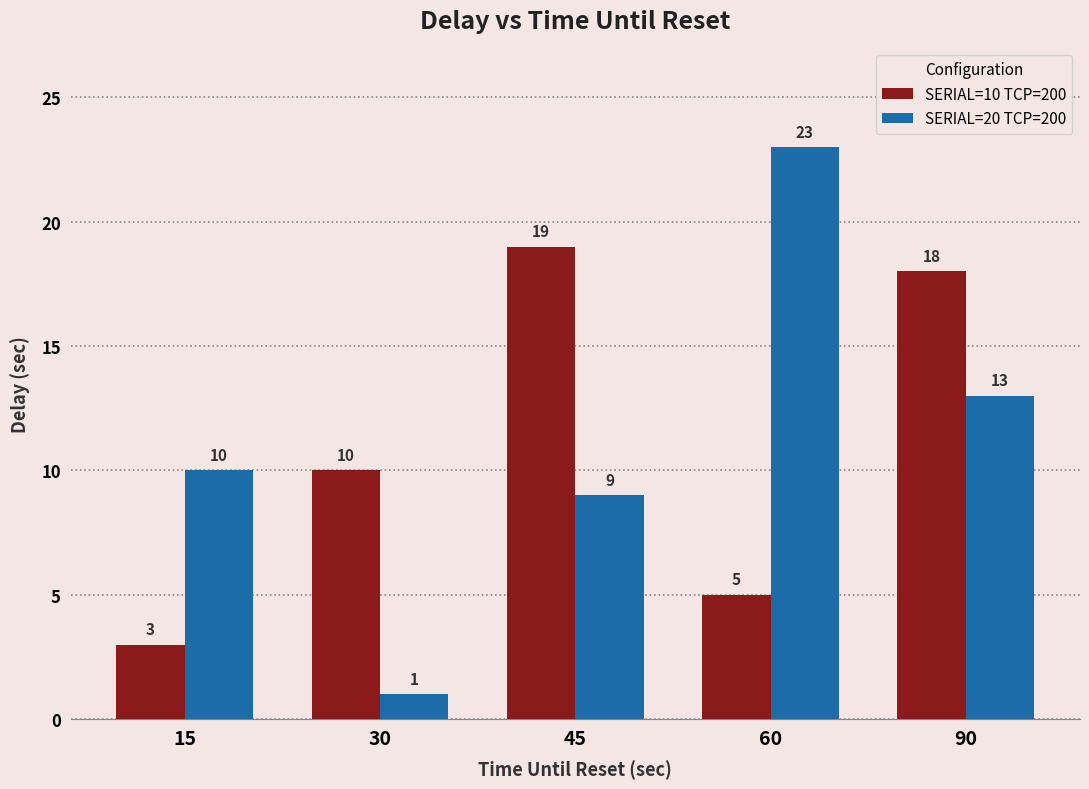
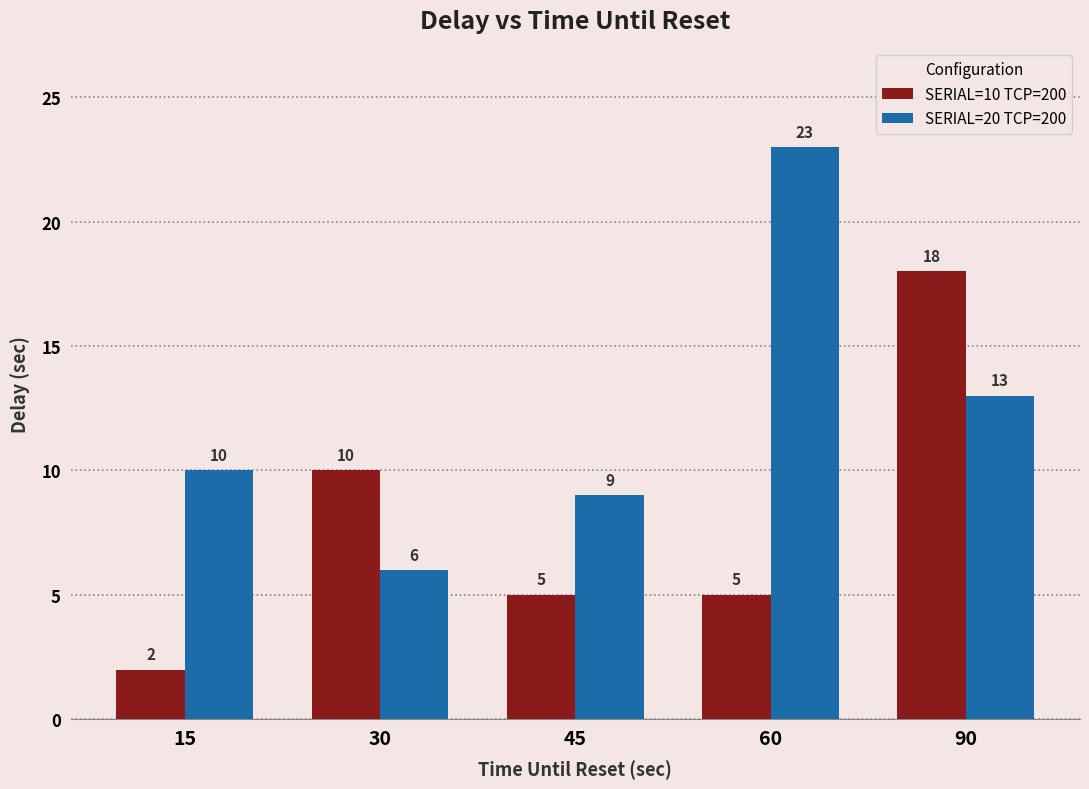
SERIAL=10 TCP=200, 15: 3 -> 2
SERIAL=20 TCP=200, 30: 1 -> 6
SERIAL=10 TCP=200, 45: 19 -> 5
